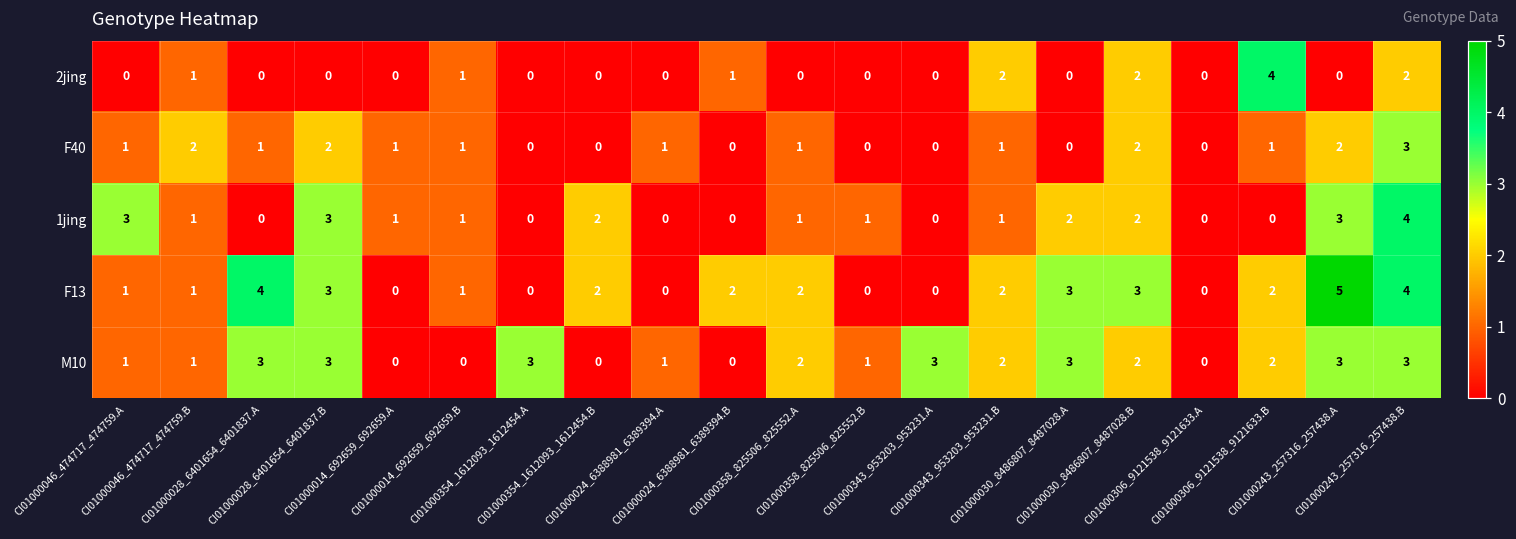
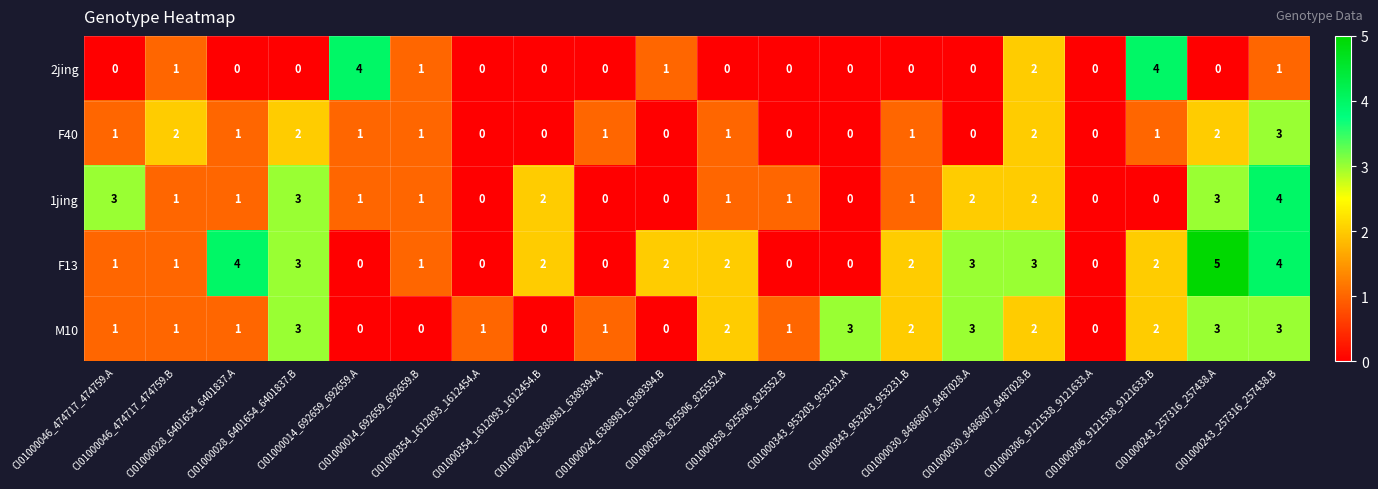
2jing, CI01000014_692659_692659.A: 0 -> 4
2jing, CI01000343_953203_953231.B: 2 -> 0
2jing, CI01000243_257316_257438.B: 2 -> 1
1jing, CI01000028_6401654_6401837.A: 0 -> 1
M10, CI01000028_6401654_6401837.A: 3 -> 1
M10, CI01000354_1612093_1612454.A: 3 -> 1
